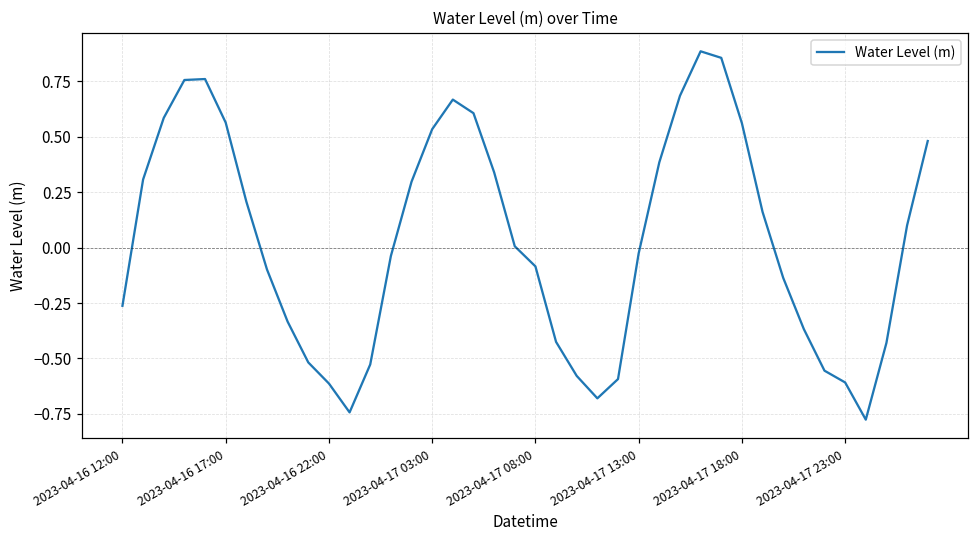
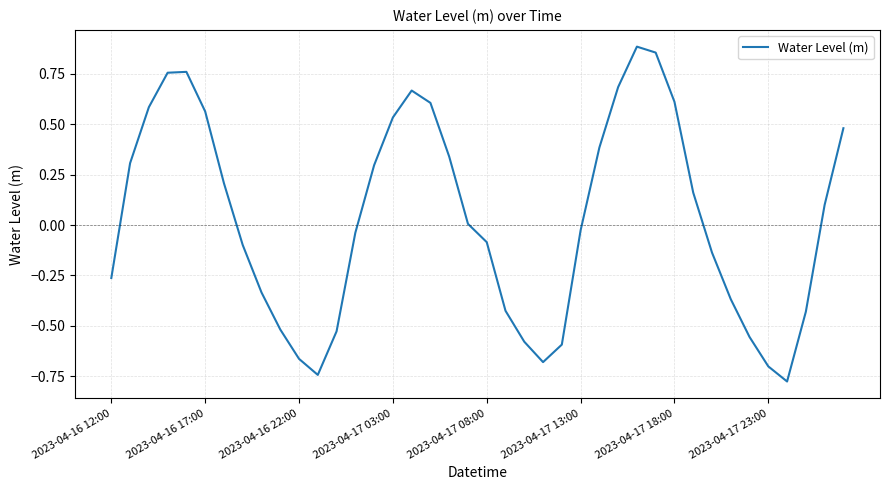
2023-04-16 22:00: -0.61 -> -0.66
2023-04-17 18:00: 0.56 -> 0.61
2023-04-17 23:00: -0.61 -> -0.70
